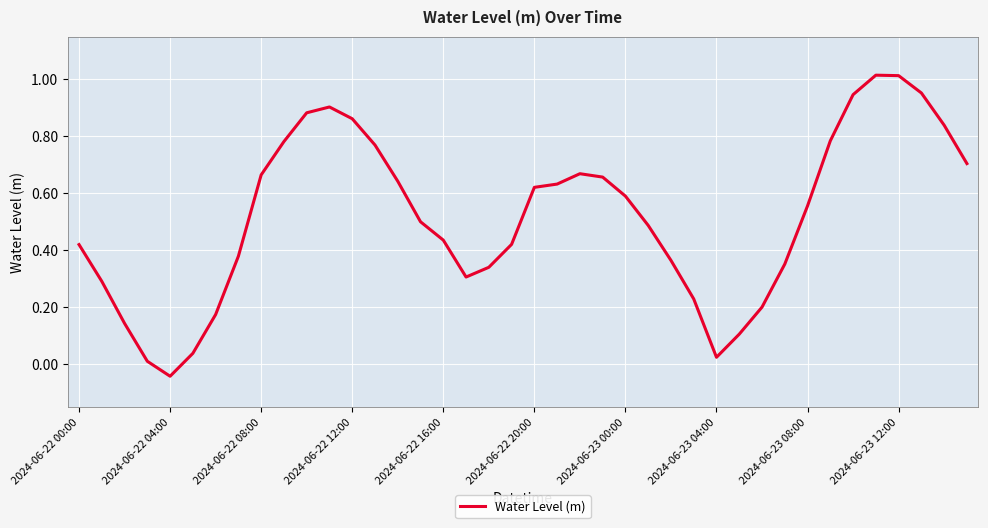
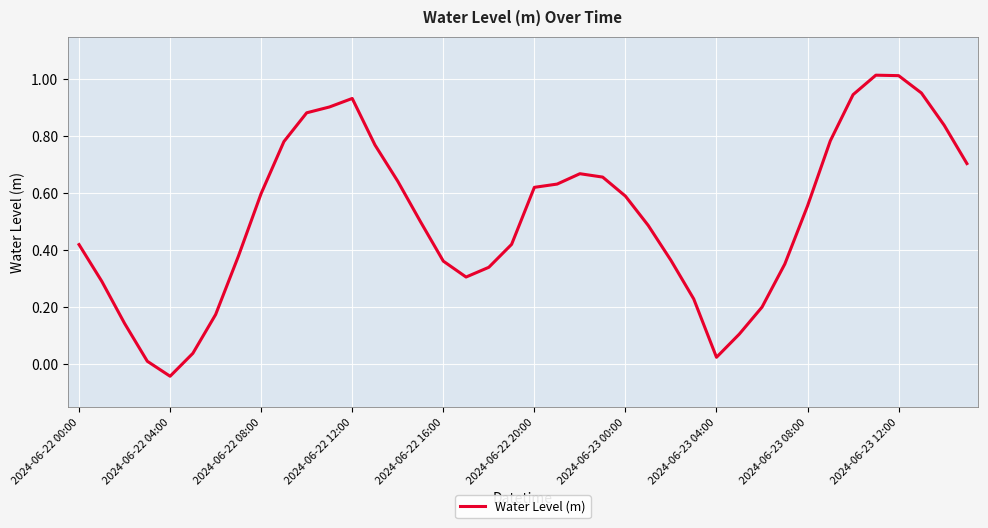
2024-06-22 08:00: 0.66 -> 0.60
2024-06-22 12:00: 0.86 -> 0.93
2024-06-22 16:00: 0.44 -> 0.36
